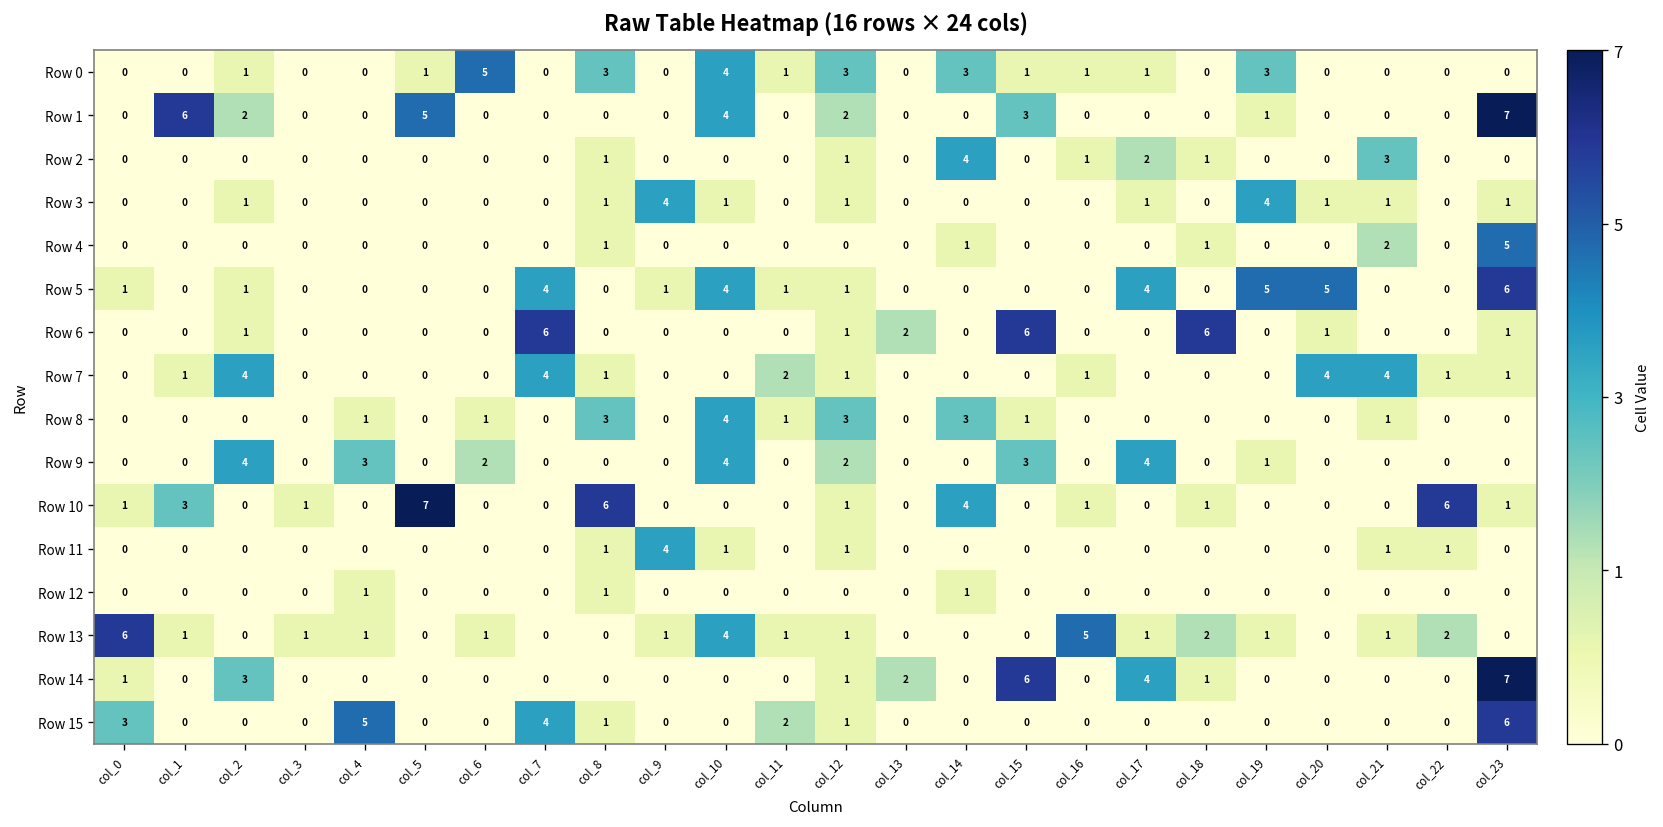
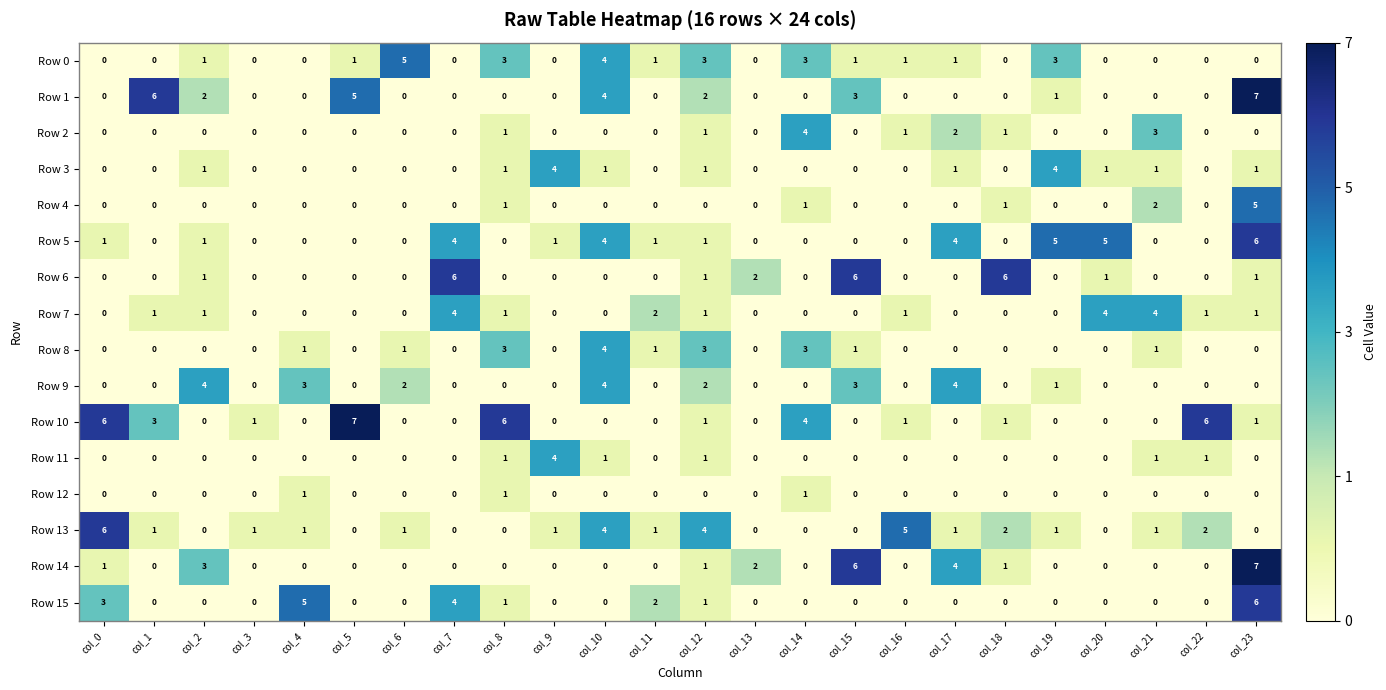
Row 7, col_2: 4 -> 1
Row 10, col_0: 1 -> 6
Row 13, col_12: 1 -> 4
